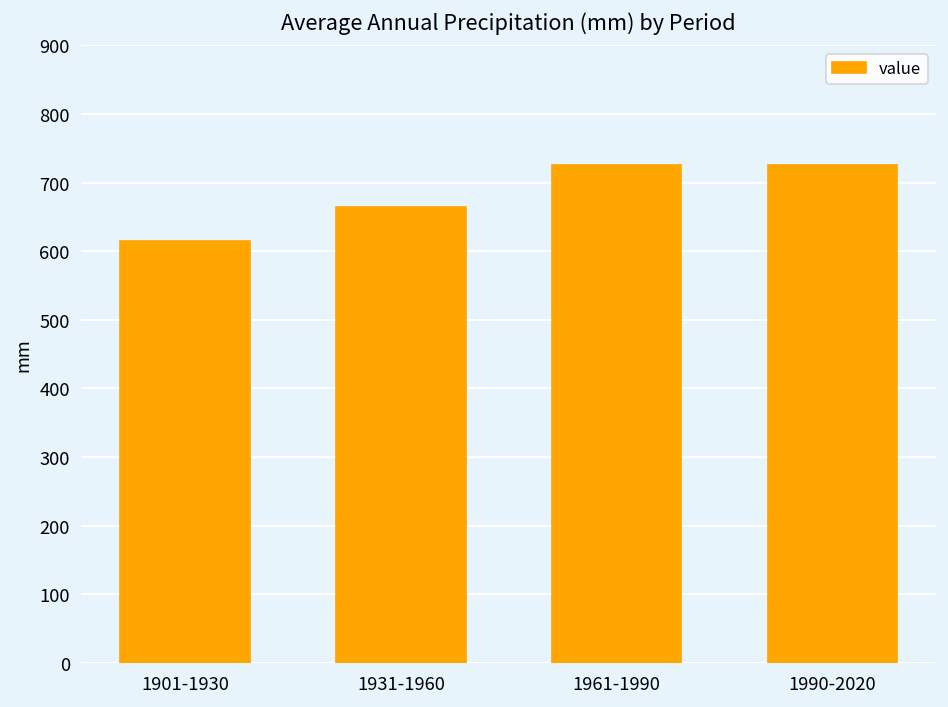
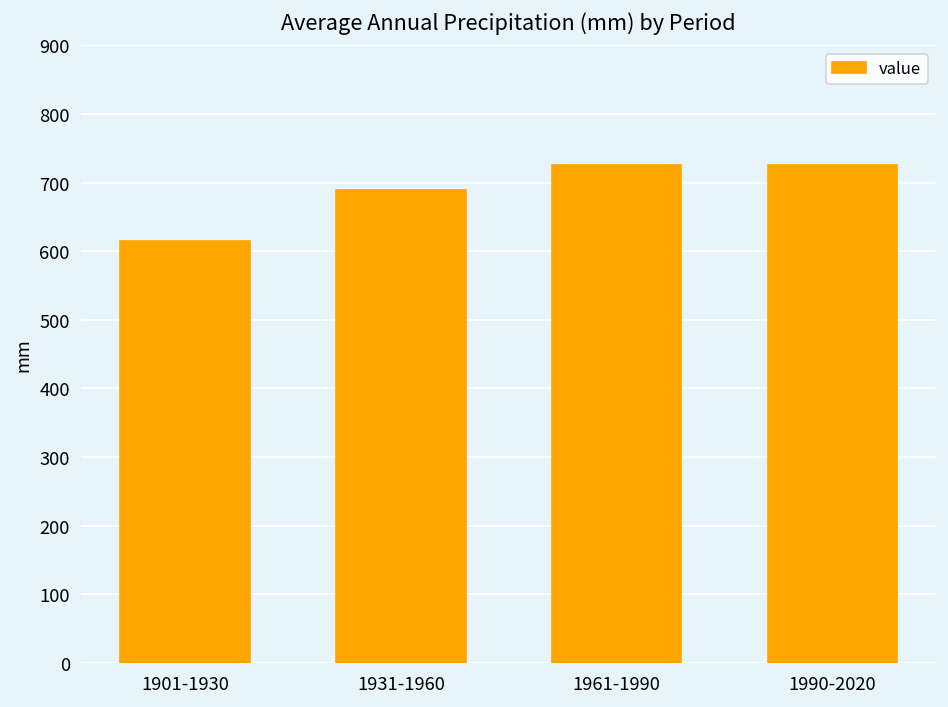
1931-1960: 660 -> 690
